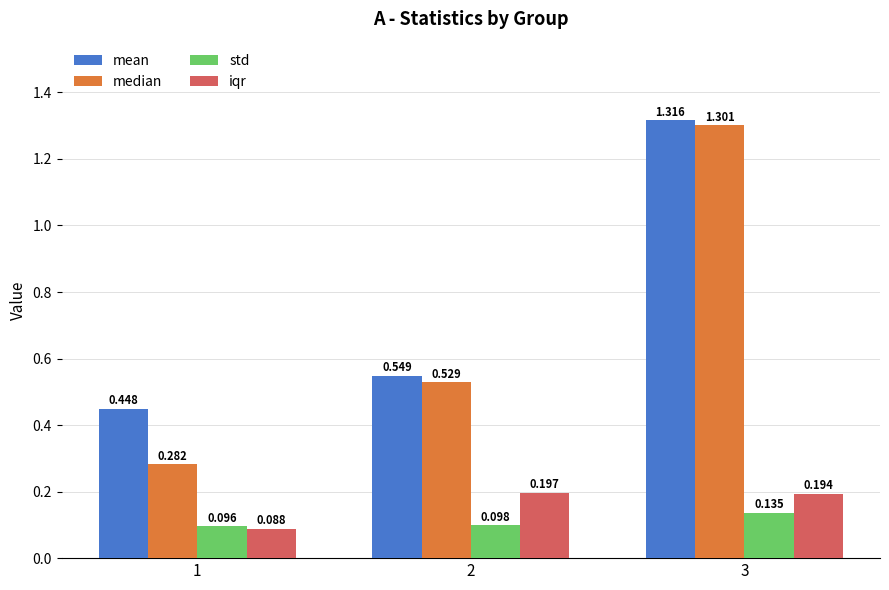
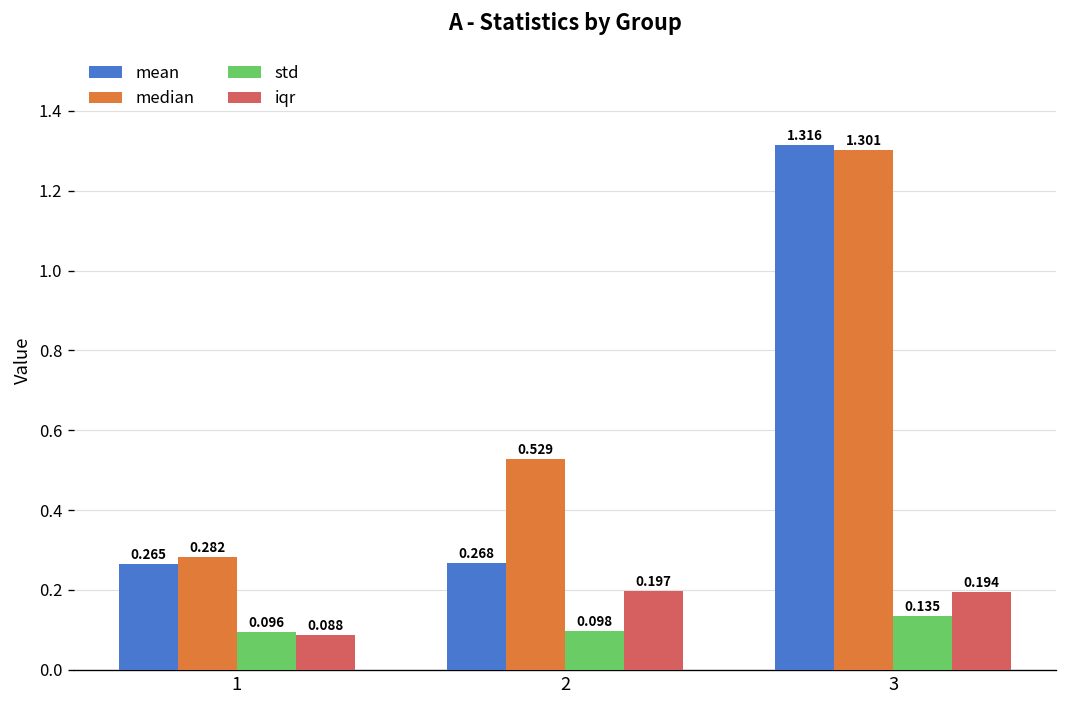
mean, 1: 0.448 -> 0.265
mean, 2: 0.549 -> 0.268
